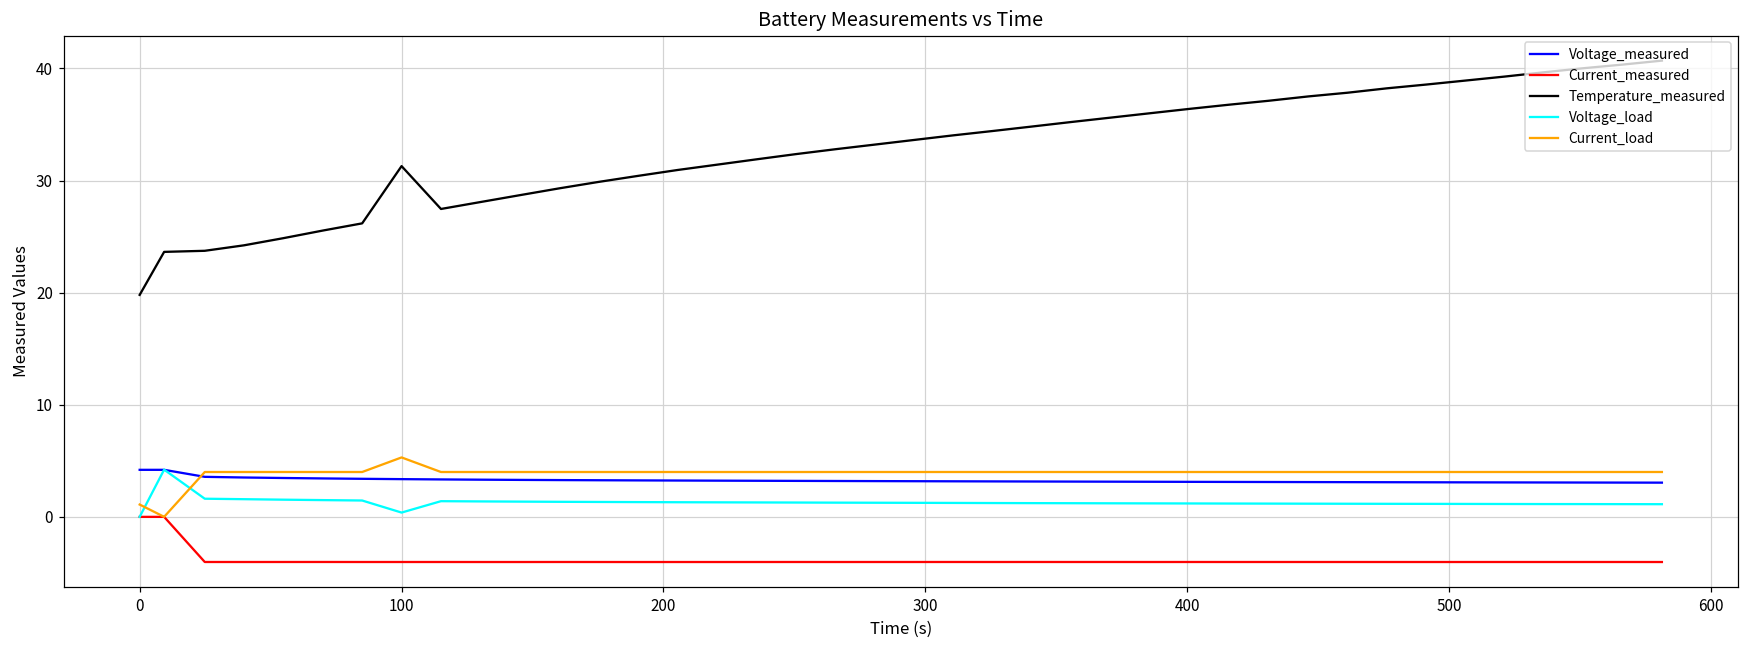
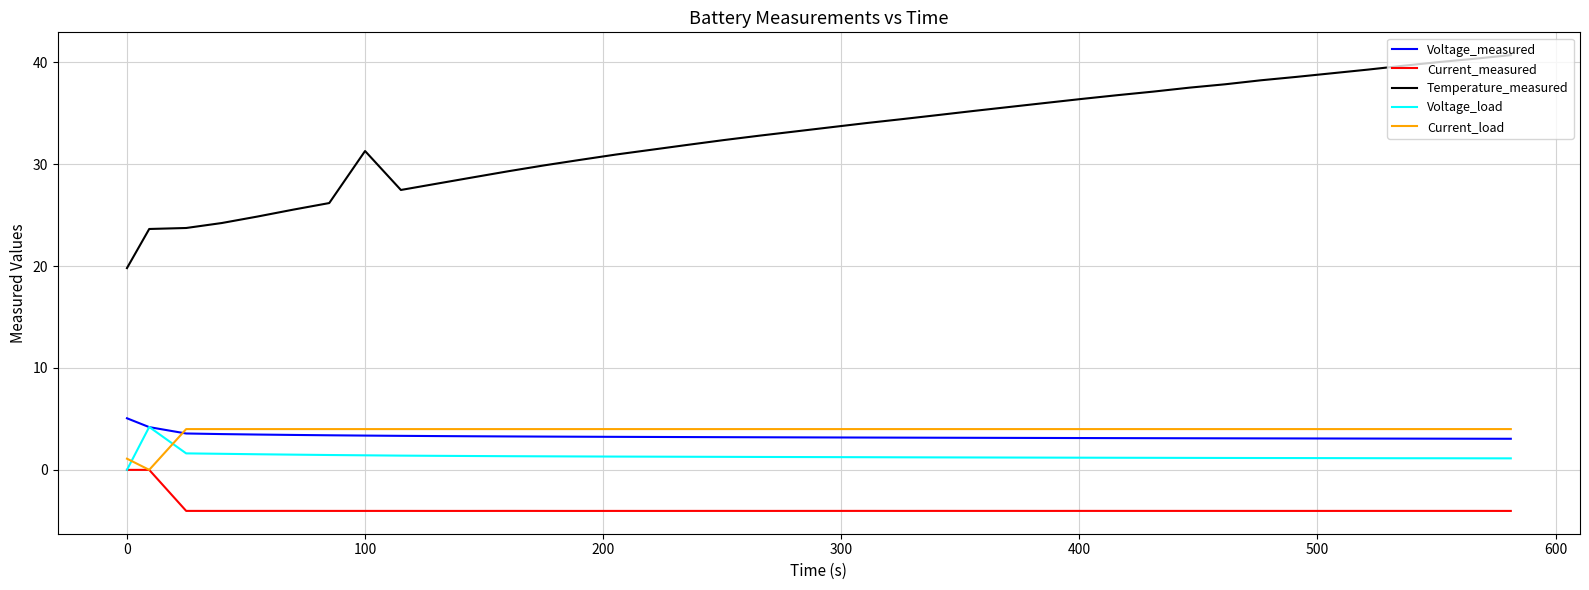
Voltage_measured, 0: 4.2 -> 5.1
Voltage_load, 100: 0.4 -> 1.4
Current_load, 100: 5.3 -> 4.0
